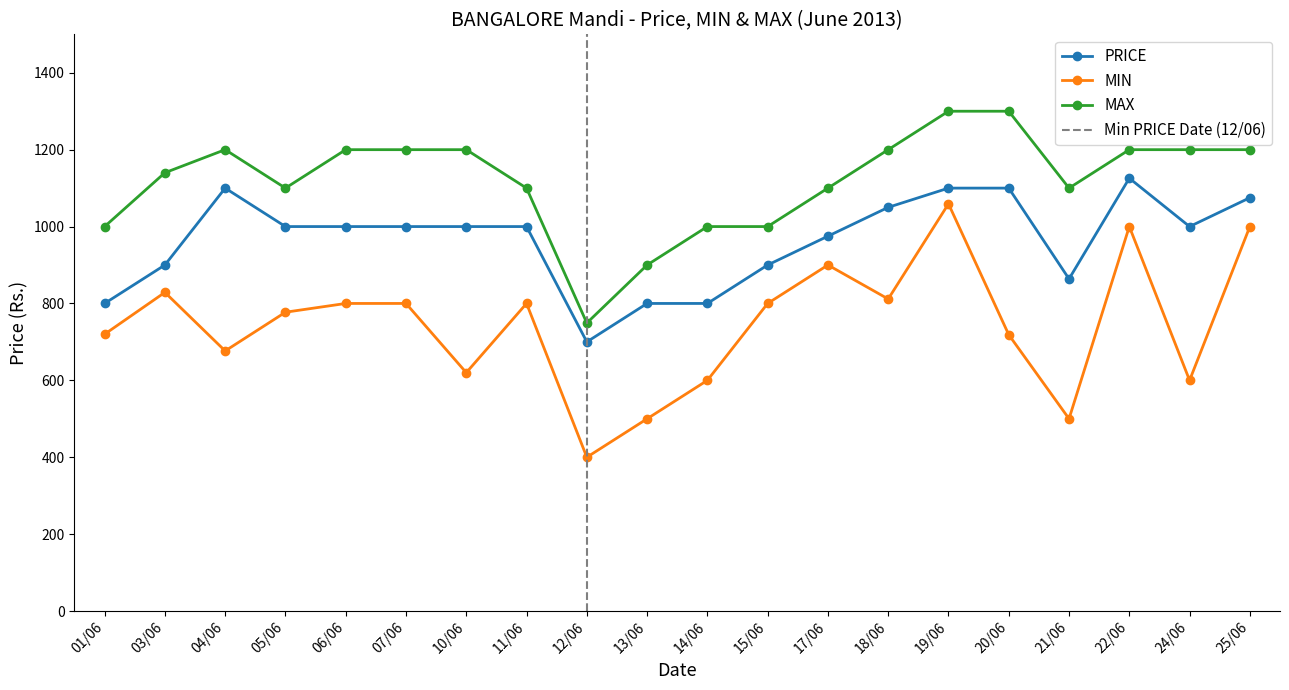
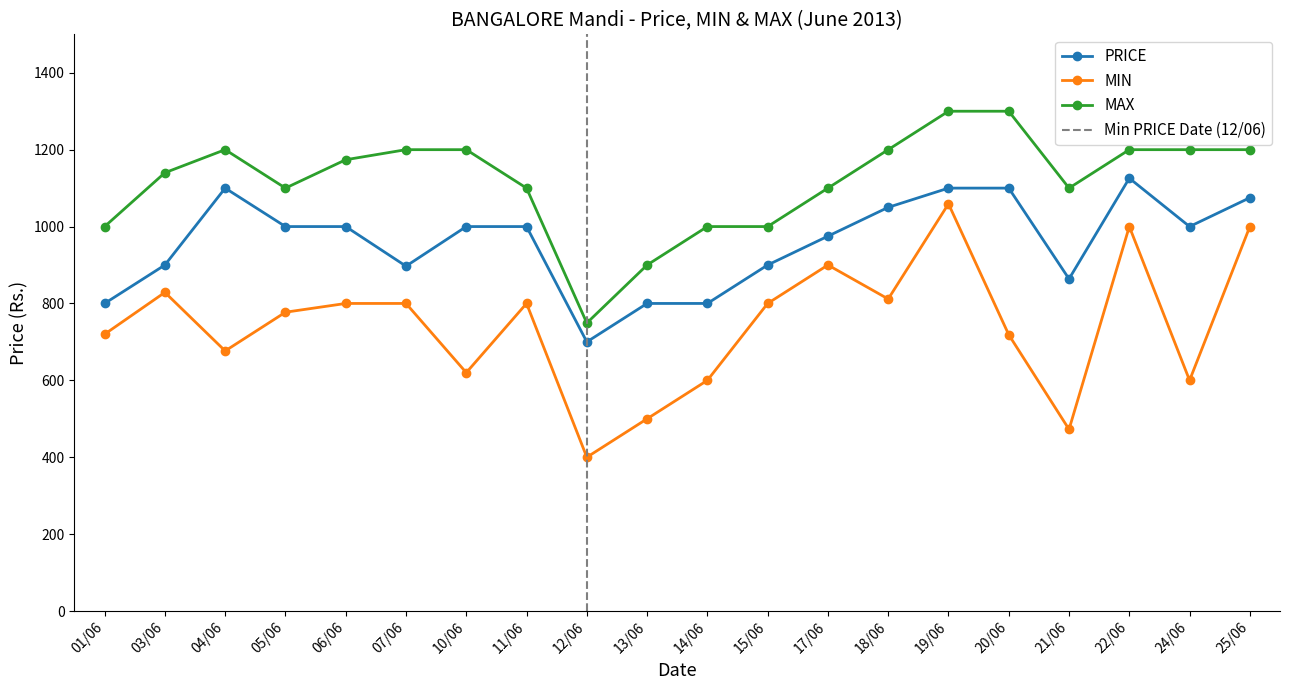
MAX, 06/06: 1200 -> 1170
PRICE, 07/06: 1000 -> 900
MIN, 21/06: 500 -> 470
